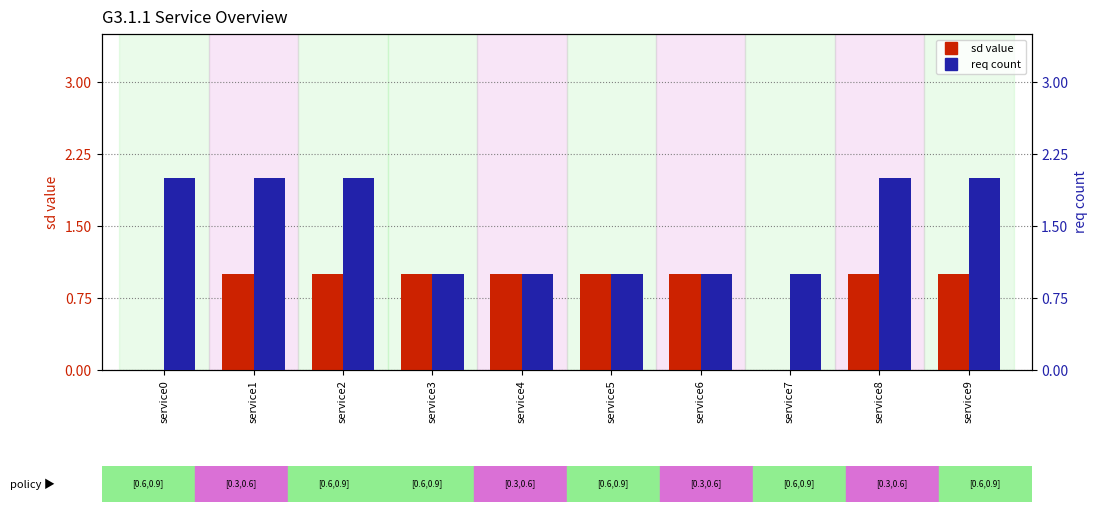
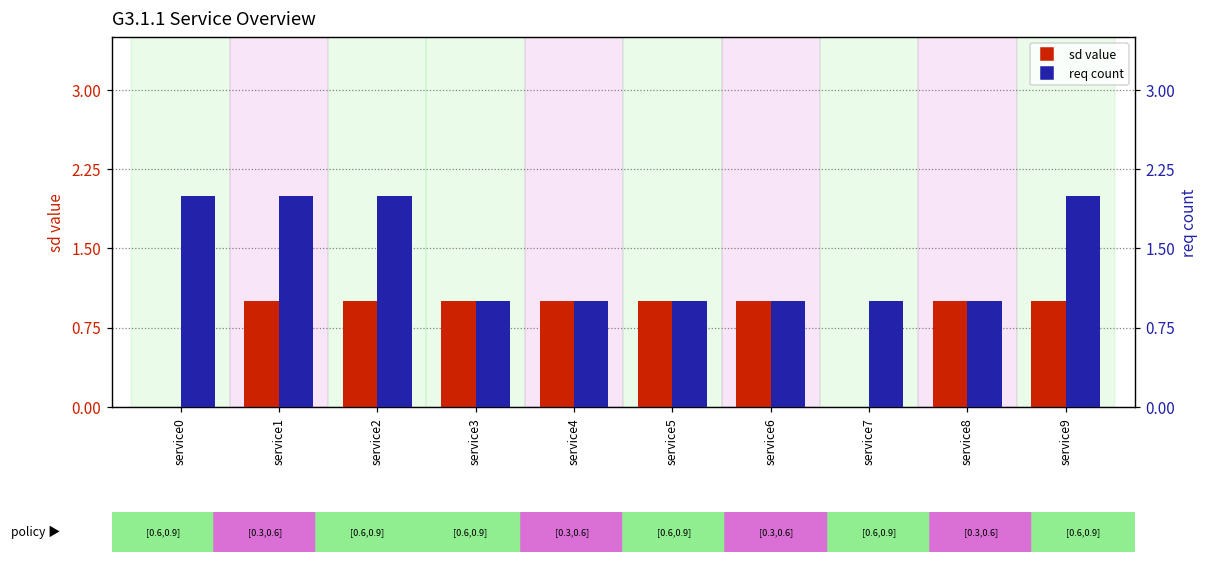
req count, service8: 2 -> 1
